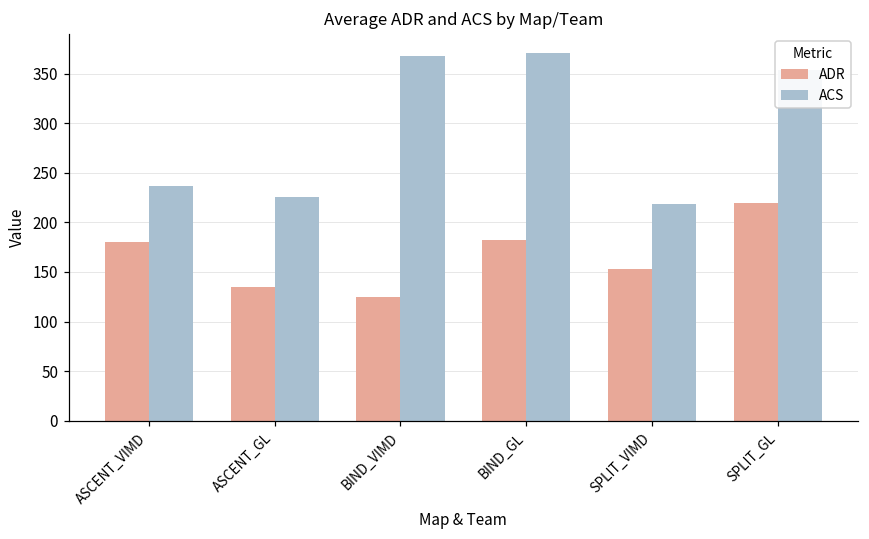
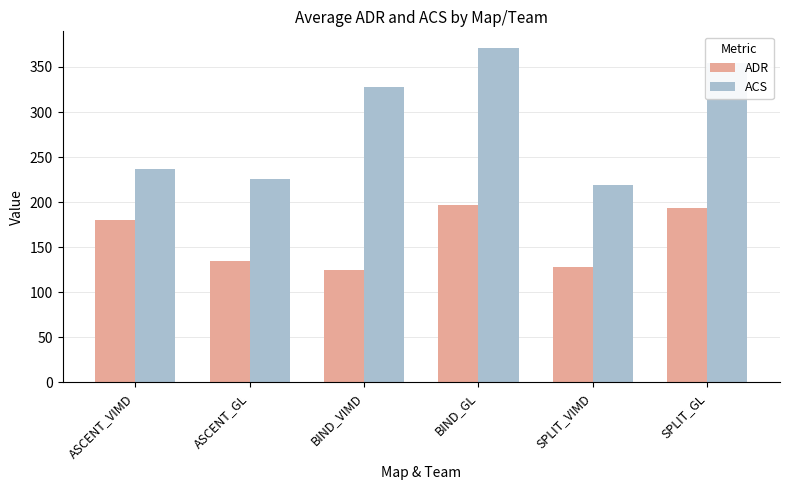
ACS, BIND_VIMD: 370 -> 330
ADR, BIND_GL: 180 -> 200
ADR, SPLIT_VIMD: 150 -> 130
ADR, SPLIT_GL: 220 -> 190
